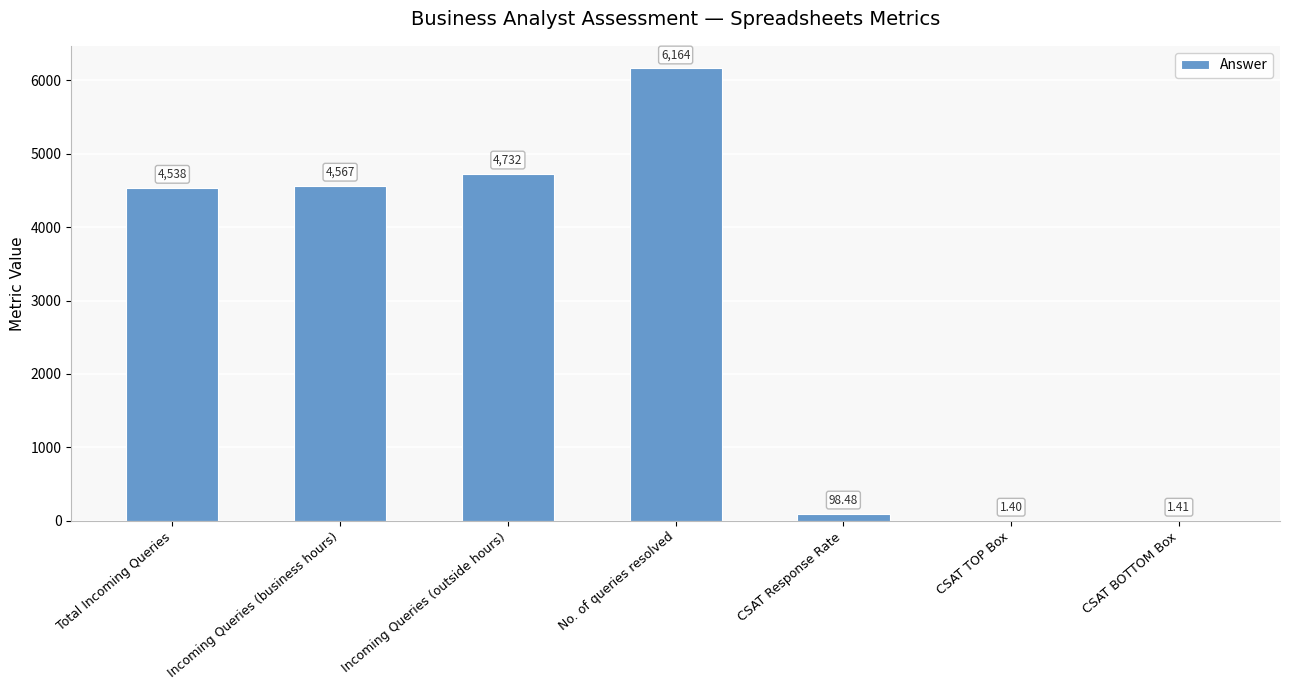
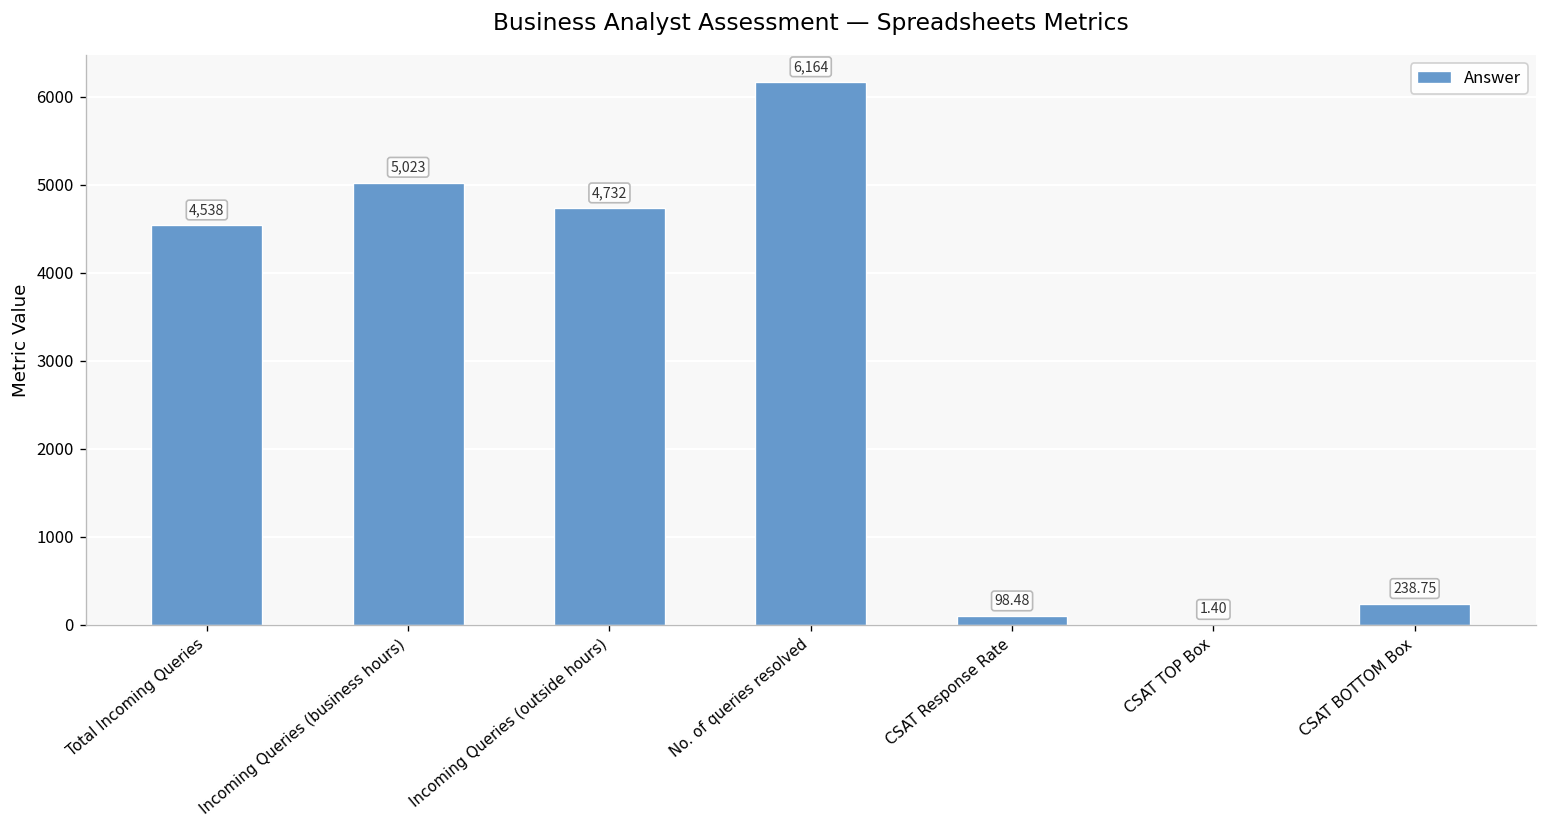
Incoming Queries (business hours): 4,567 -> 5,023
CSAT BOTTOM Box: 1.41 -> 238.75
